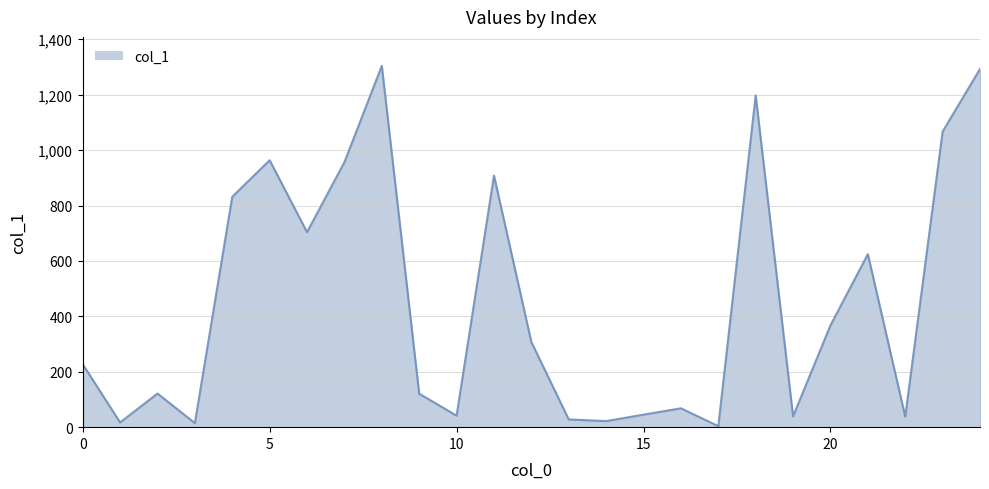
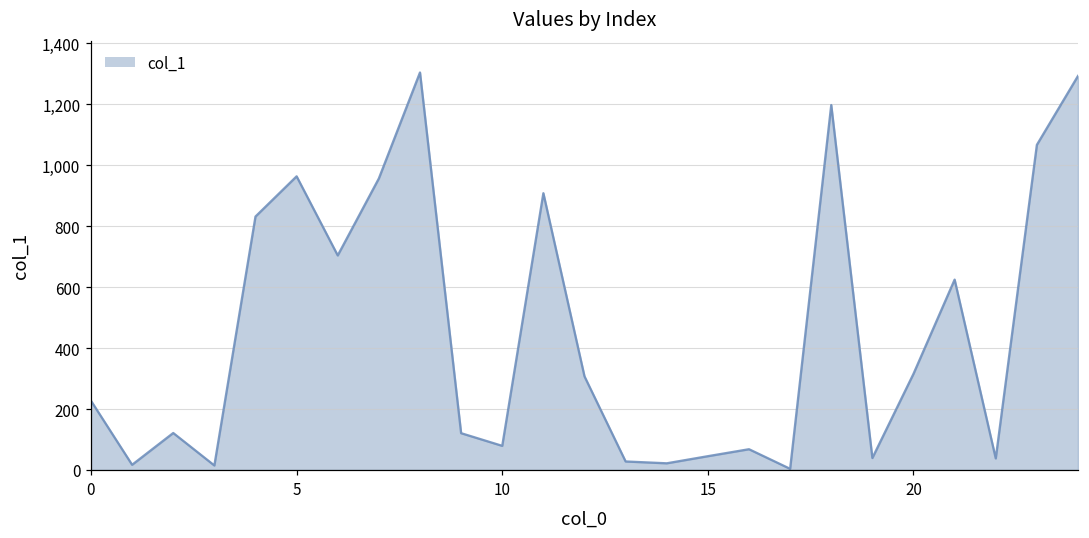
10: 40 -> 80
20: 370 -> 320
